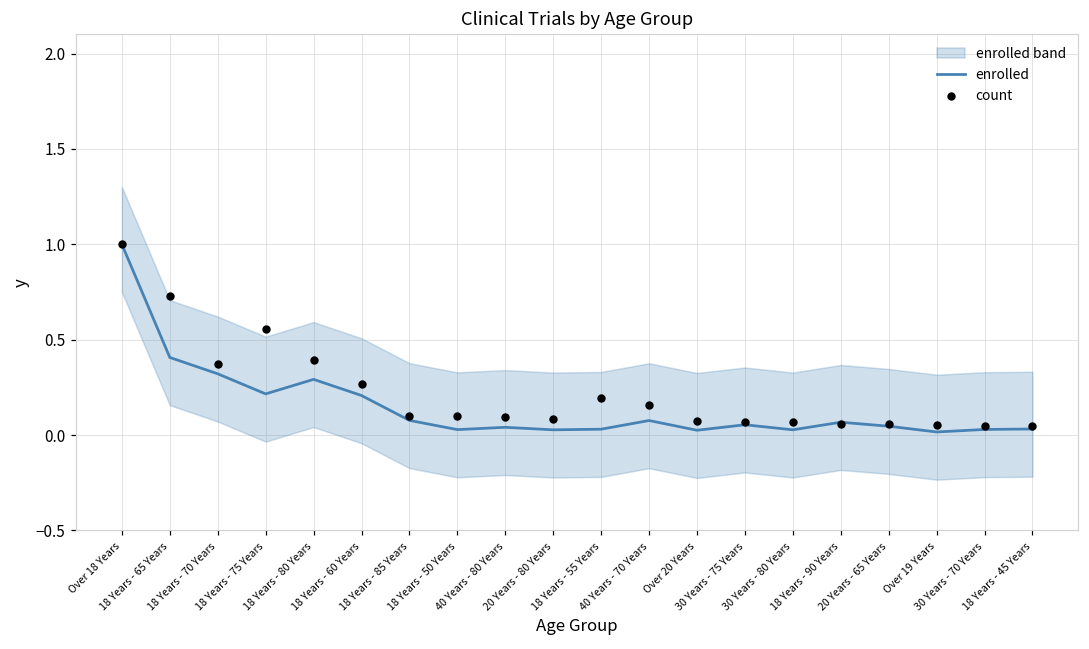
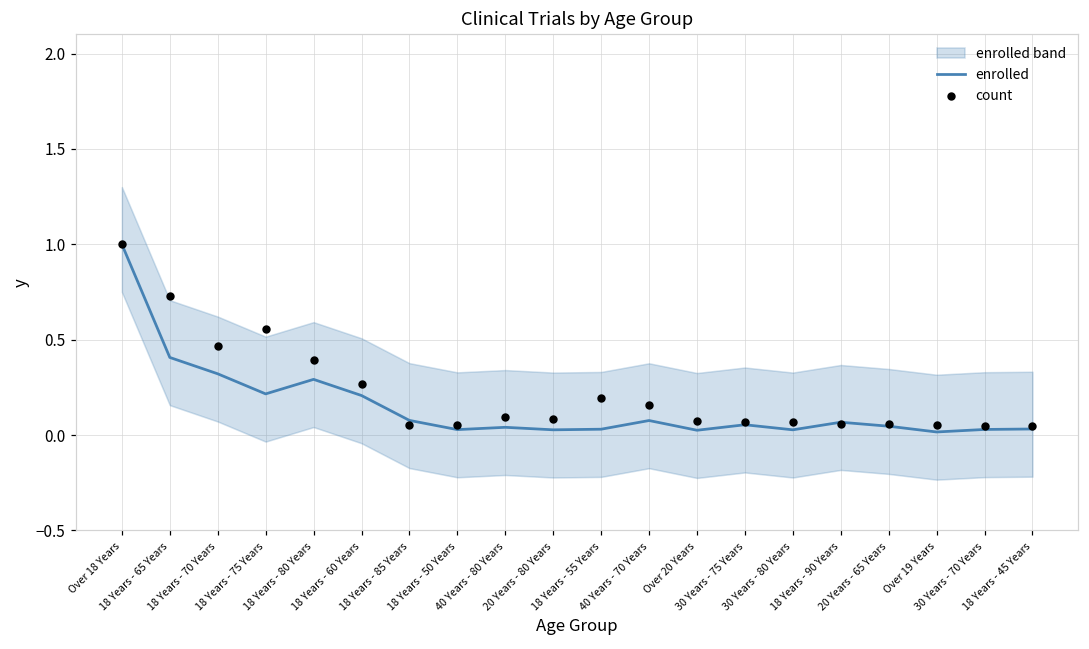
count, 18 Years - 70 Years: 0.37 -> 0.47
count, 18 Years - 85 Years: 0.10 -> 0.05
count, 18 Years - 50 Years: 0.10 -> 0.05
